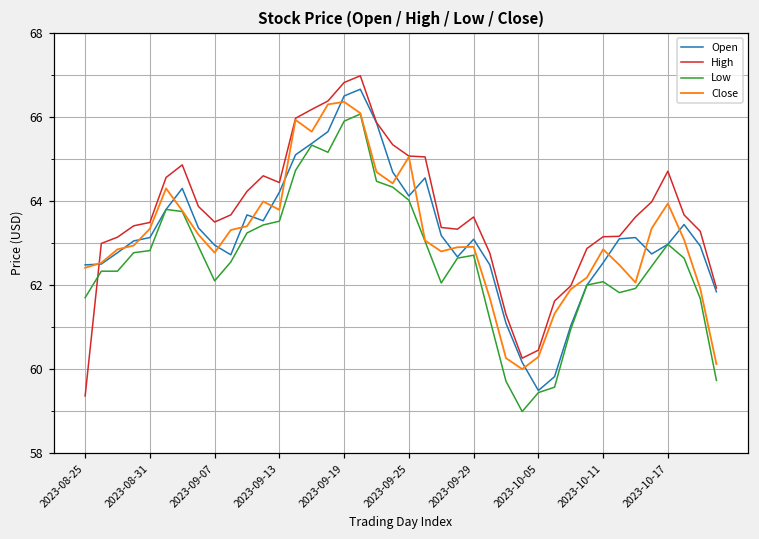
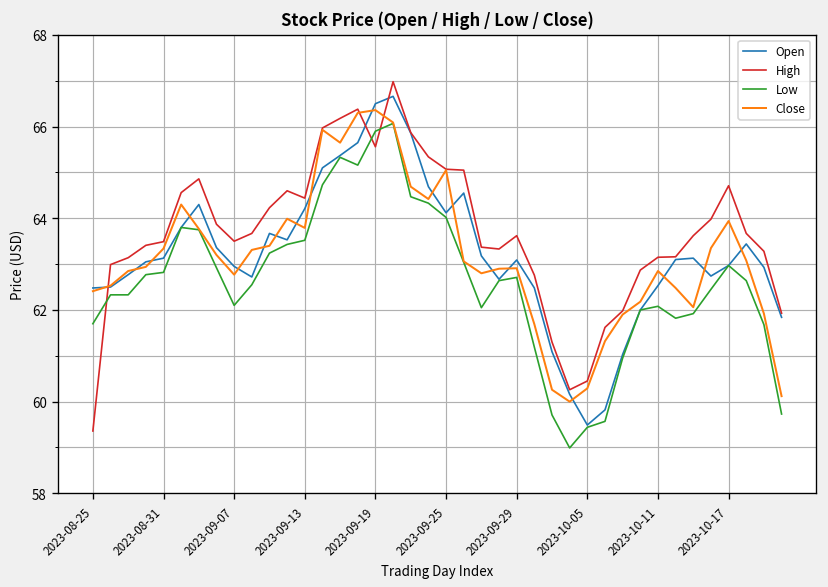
High, 2023-09-19: 66.8 -> 65.6
